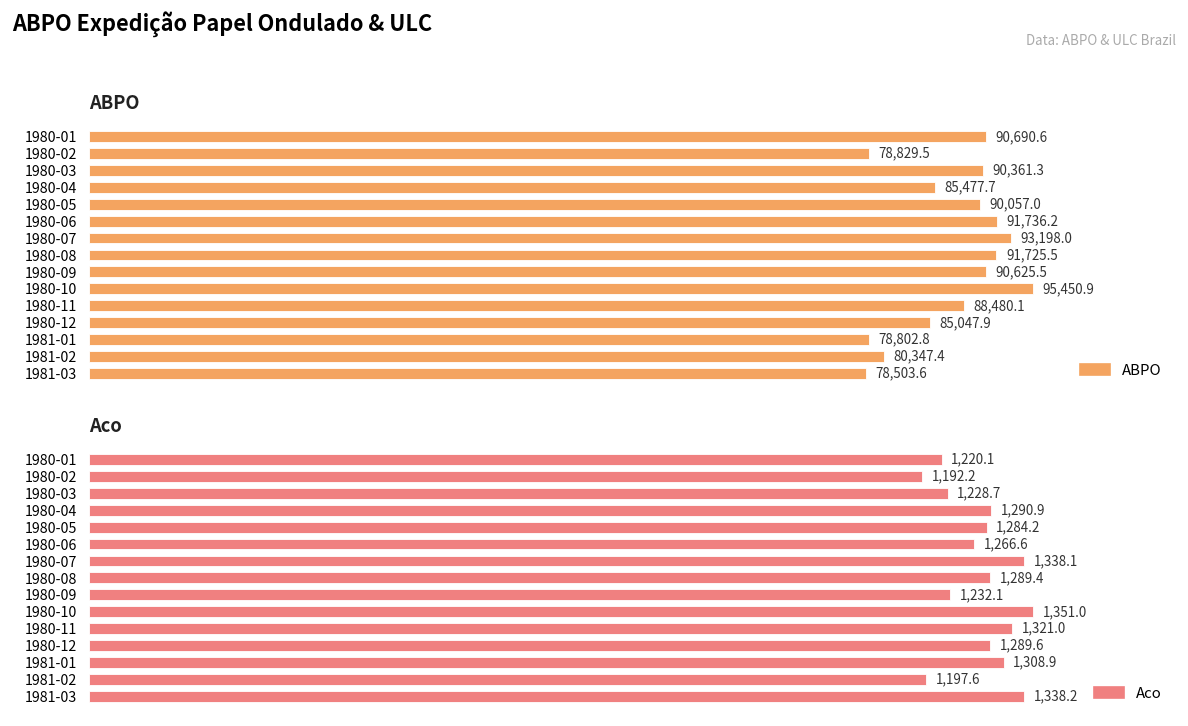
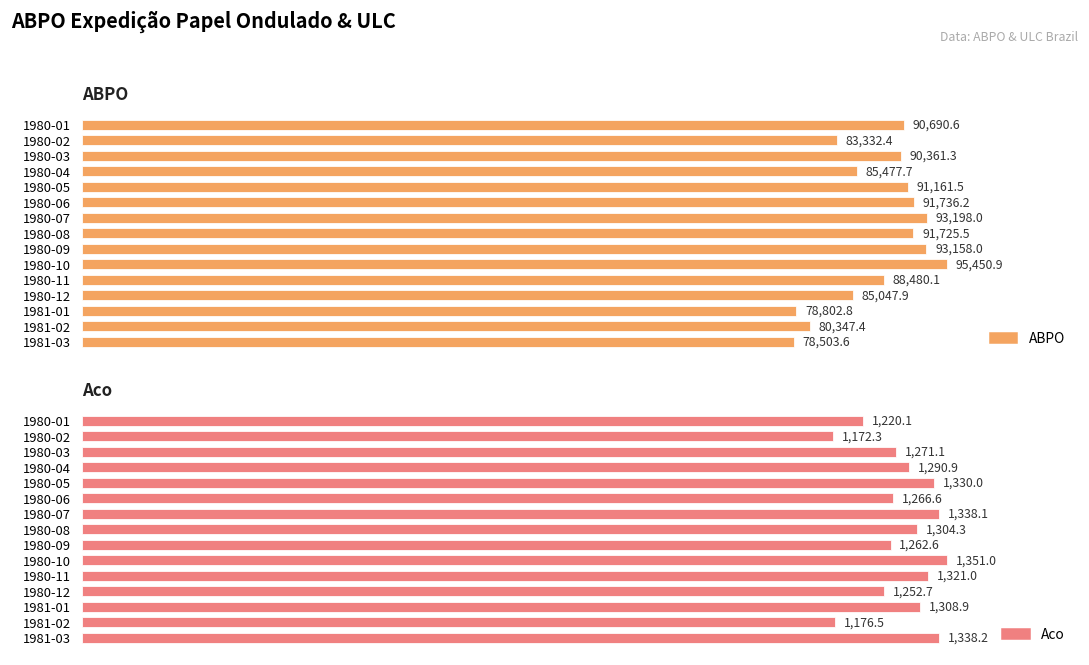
ABPO, 1980-02: 78,829.5 -> 83,332.4
ABPO, 1980-05: 90,057.0 -> 91,161.5
ABPO, 1980-09: 90,625.5 -> 93,158.0
Aco, 1980-02: 1,192.2 -> 1,172.3
Aco, 1980-03: 1,228.7 -> 1,271.1
Aco, 1980-05: 1,284.2 -> 1,330.0
Aco, 1980-08: 1,289.4 -> 1,304.3
Aco, 1980-09: 1,232.1 -> 1,262.6
Aco, 1980-12: 1,289.6 -> 1,252.7
Aco, 1981-02: 1,197.6 -> 1,176.5
